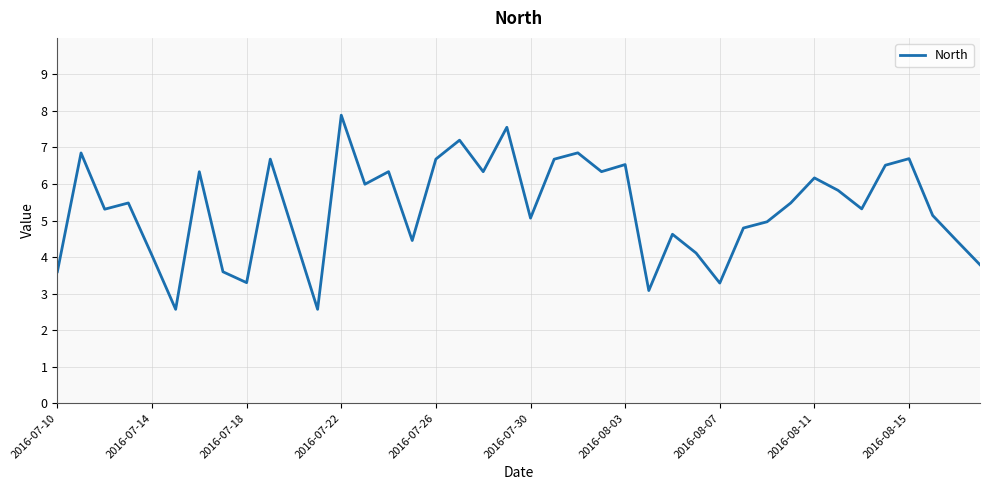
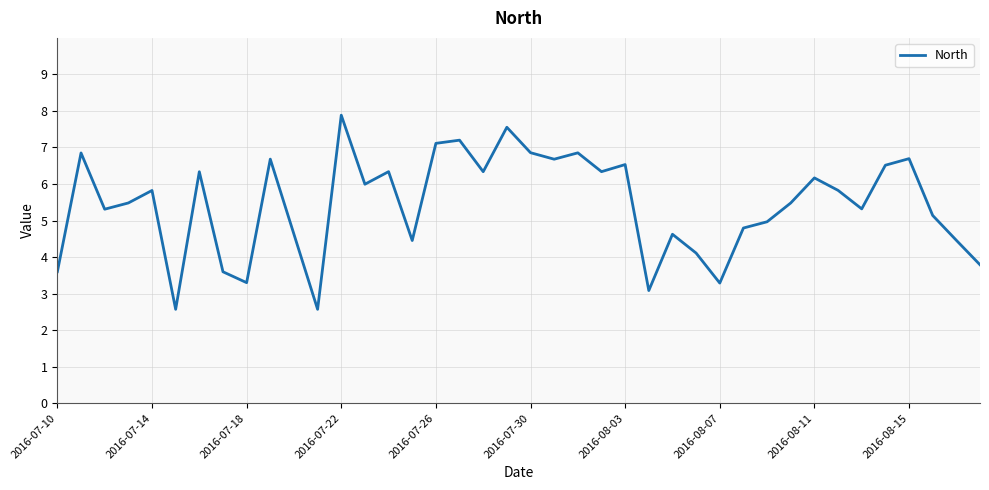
2016-07-14: 4.0 -> 5.8
2016-07-26: 6.7 -> 7.1
2016-07-30: 5.1 -> 6.9
